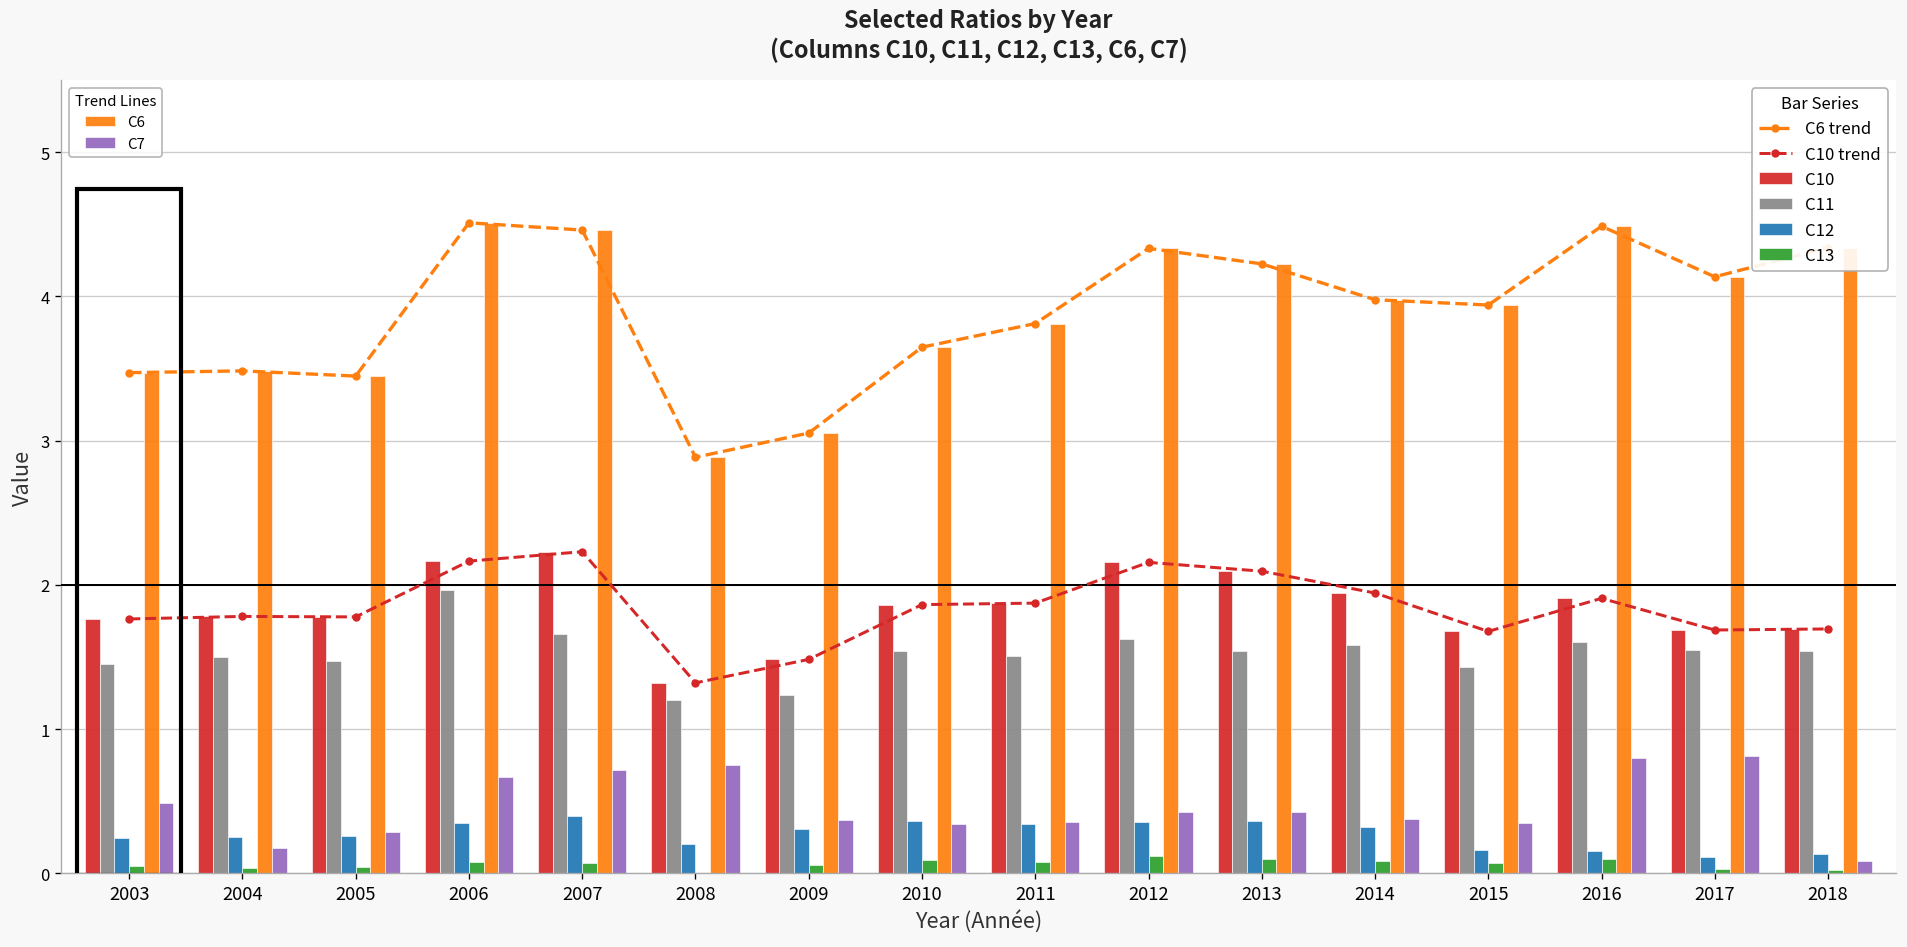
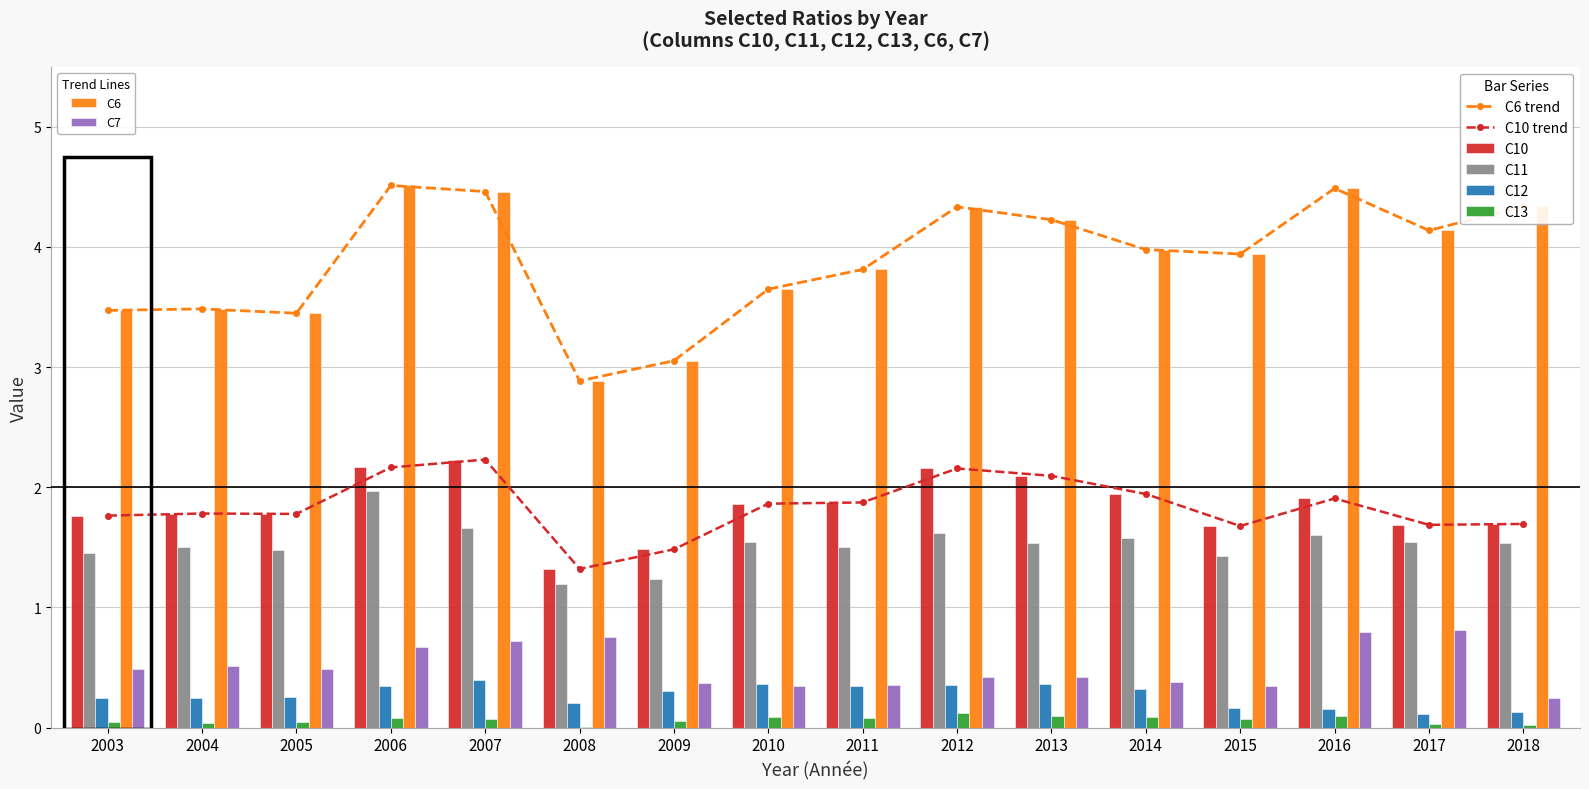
C7, 2004: 0.17 -> 0.51
C7, 2005: 0.29 -> 0.48
C7, 2018: 0.09 -> 0.24
